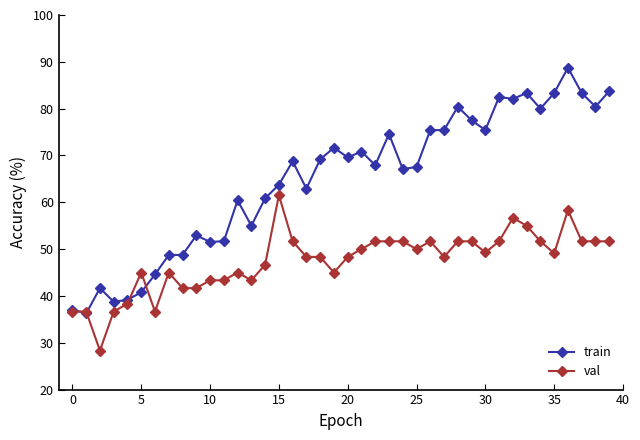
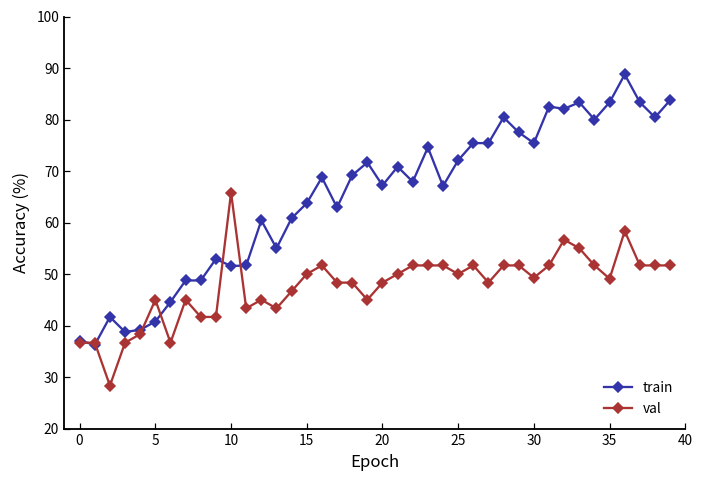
val, 10: 43 -> 66
val, 15: 62 -> 50
train, 20: 70 -> 67
train, 25: 68 -> 72
